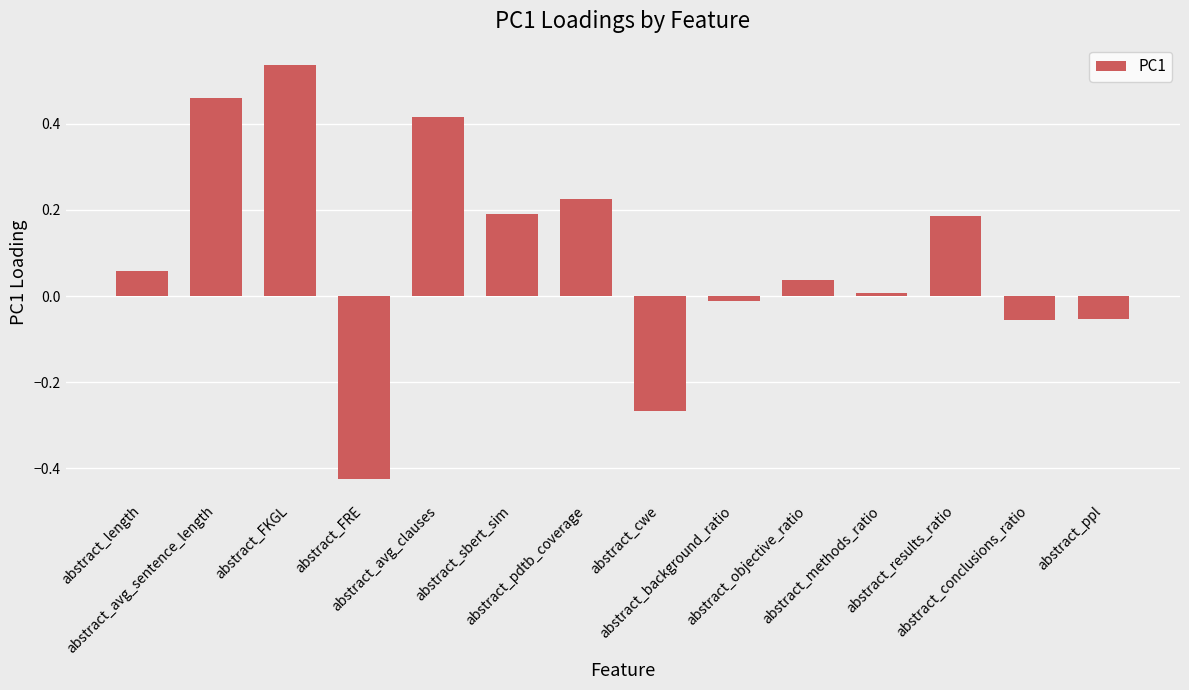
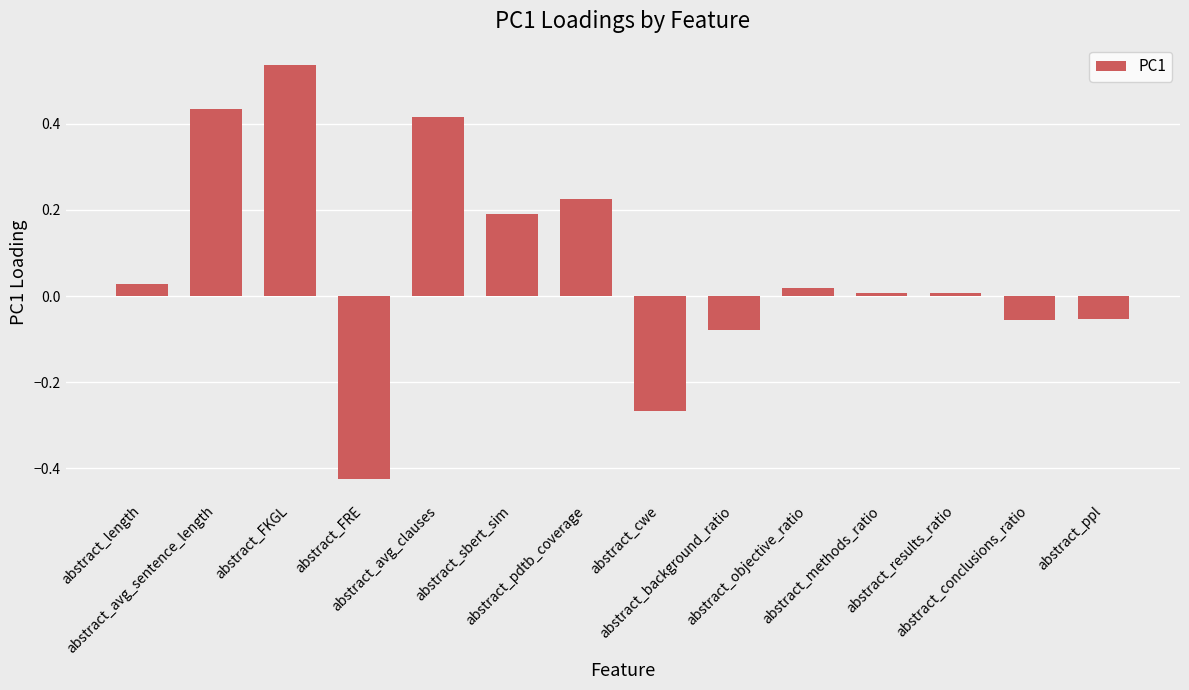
abstract_length: 0.06 -> 0.03
abstract_avg_sentence_length: 0.46 -> 0.43
abstract_background_ratio: -0.01 -> -0.08
abstract_objective_ratio: 0.04 -> 0.02
abstract_results_ratio: 0.19 -> 0.01
